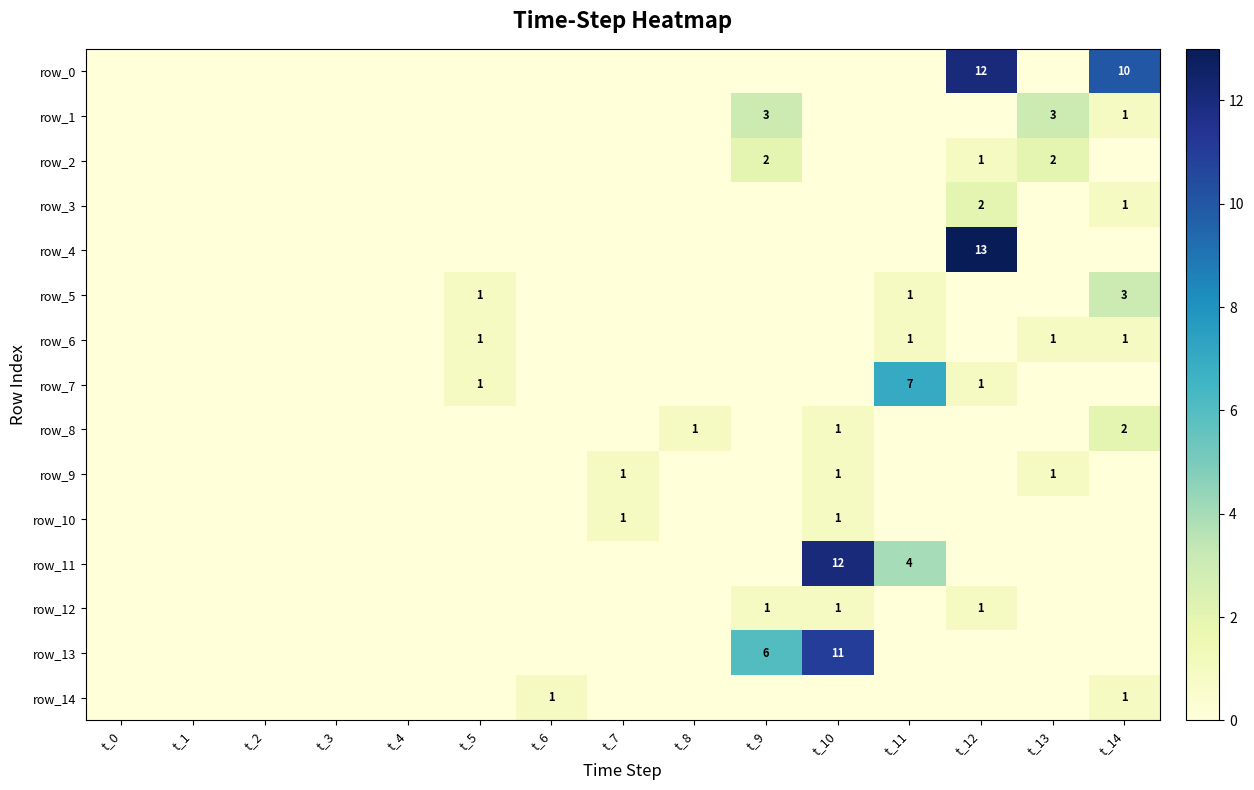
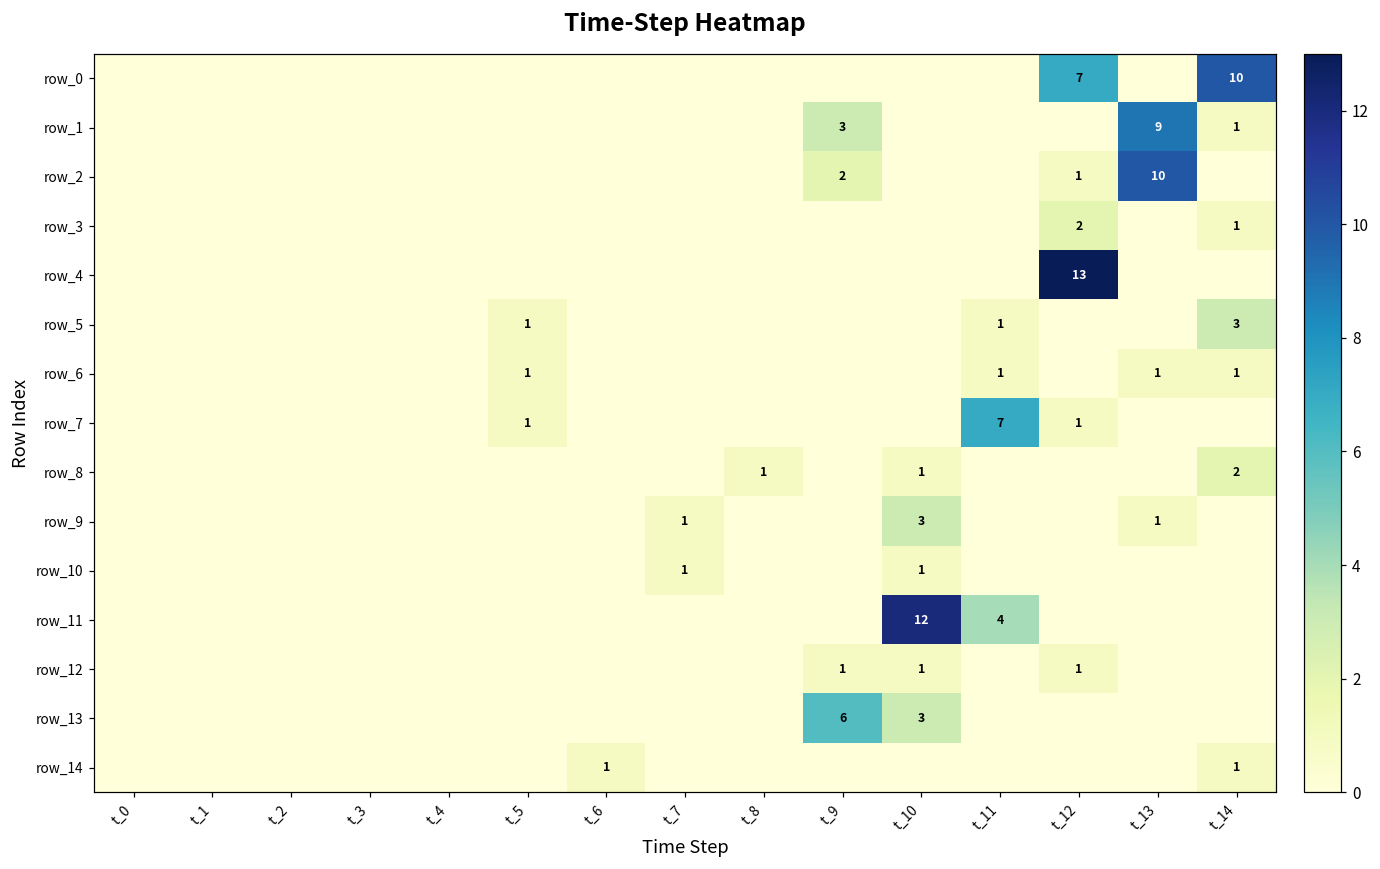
row_0, t_12: 12 -> 7
row_1, t_13: 3 -> 9
row_2, t_13: 2 -> 10
row_9, t_10: 1 -> 3
row_13, t_10: 11 -> 3
